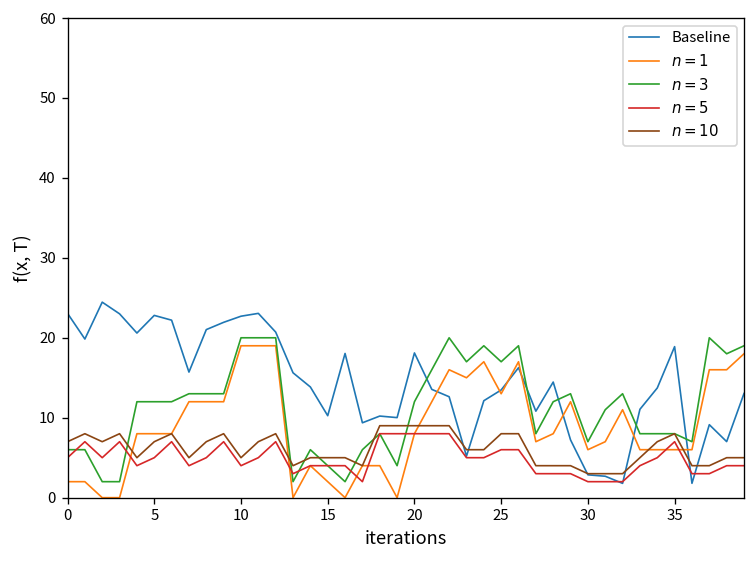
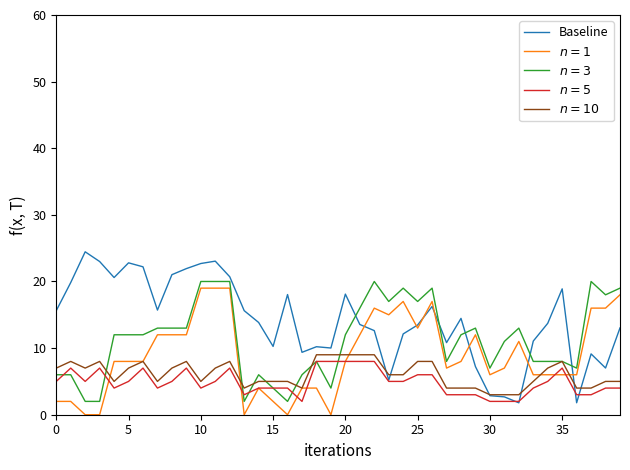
Baseline, 0: 23 -> 16
